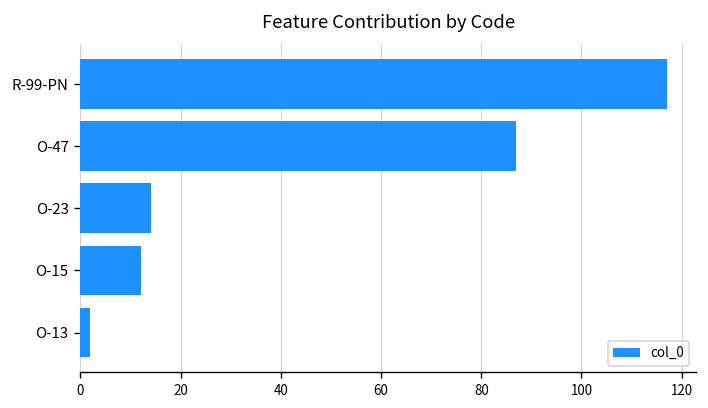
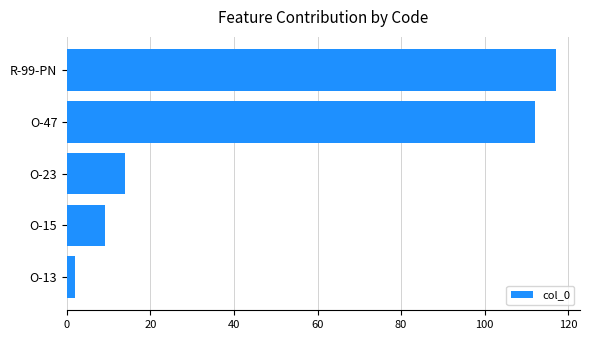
O-47: 87 -> 112
O-15: 12 -> 9
